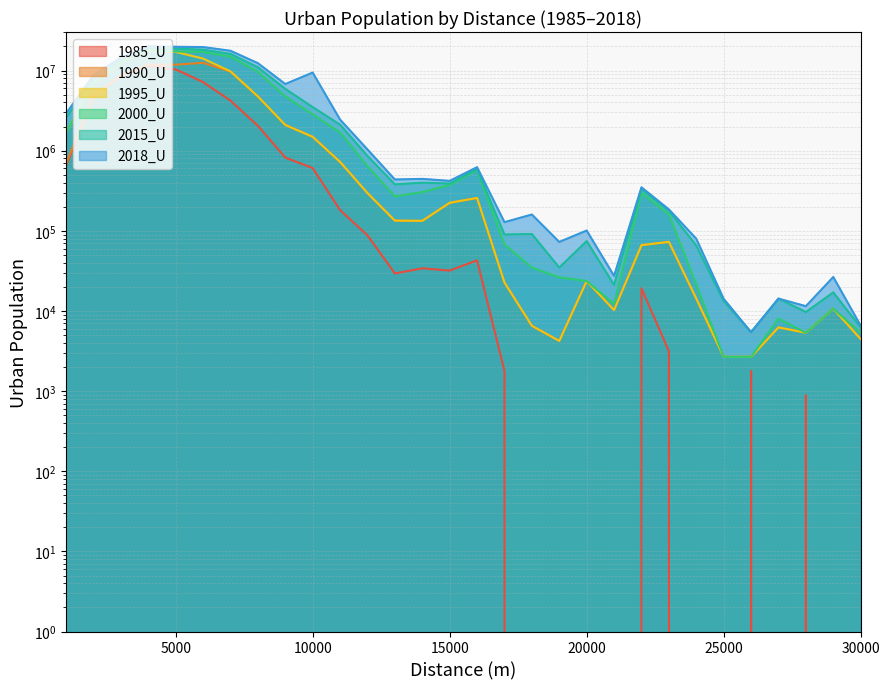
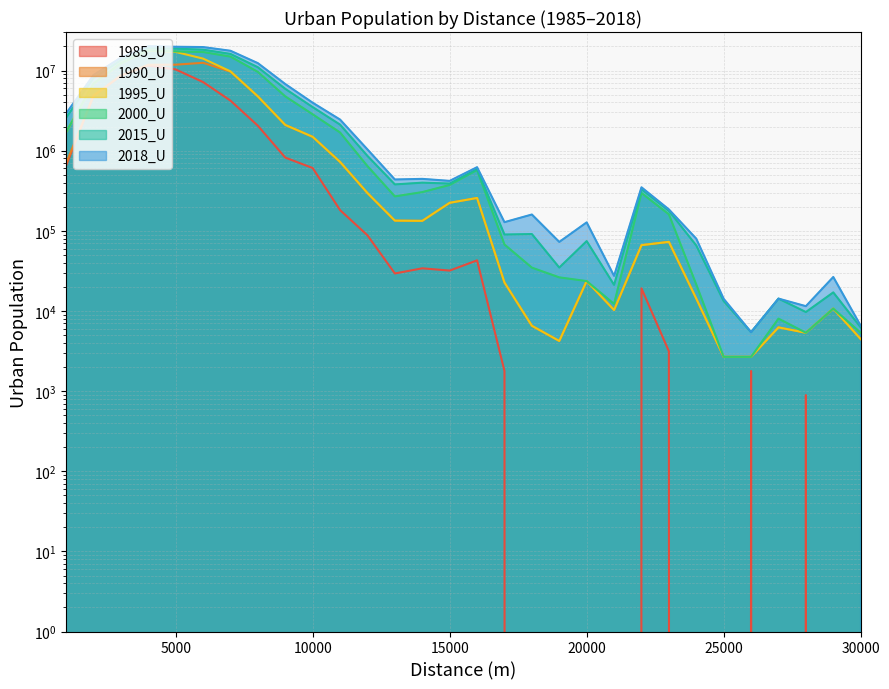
2018_U, 10000: 9000000 -> 4000000
2018_U, 20000: 100000 -> 130000
